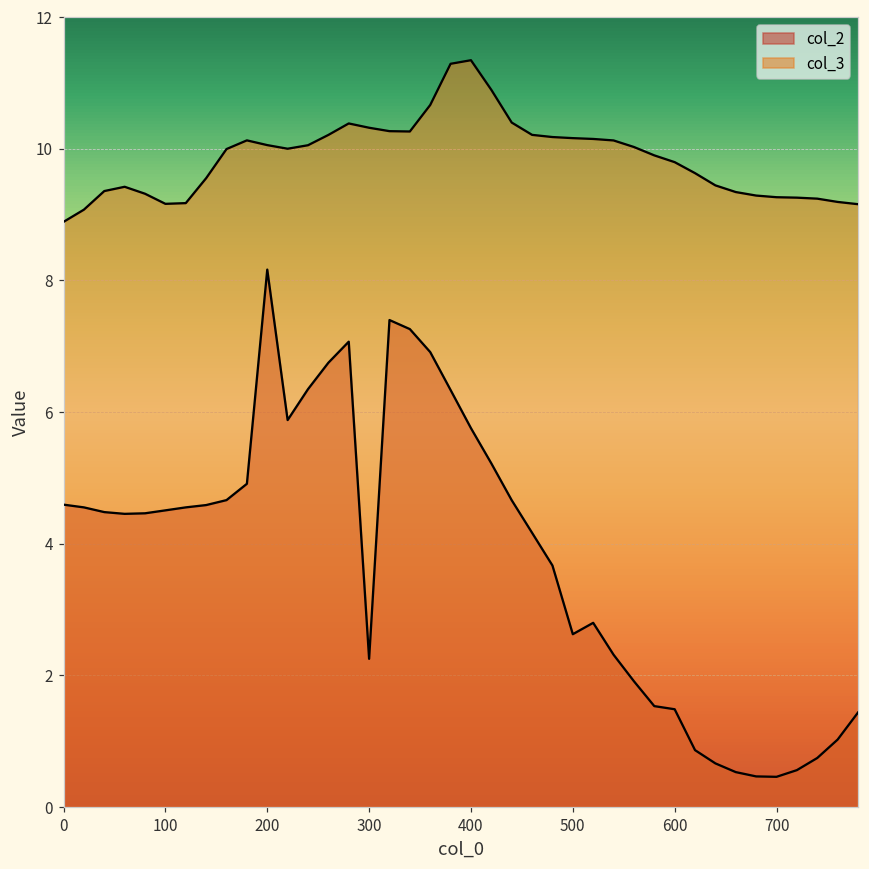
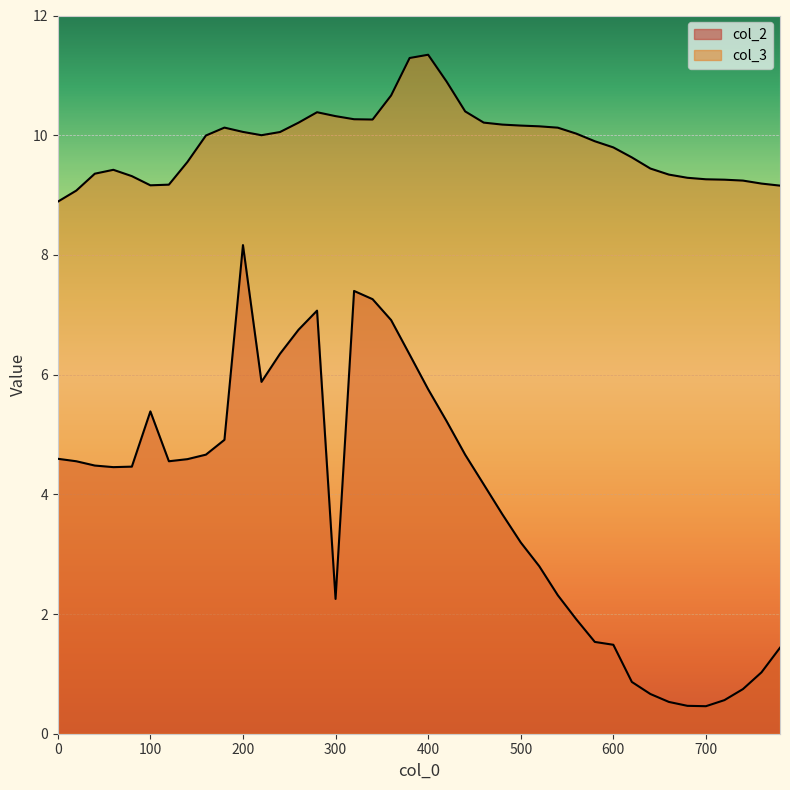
col_2, 100: 4.5 -> 5.4
col_2, 500: 2.6 -> 3.2
